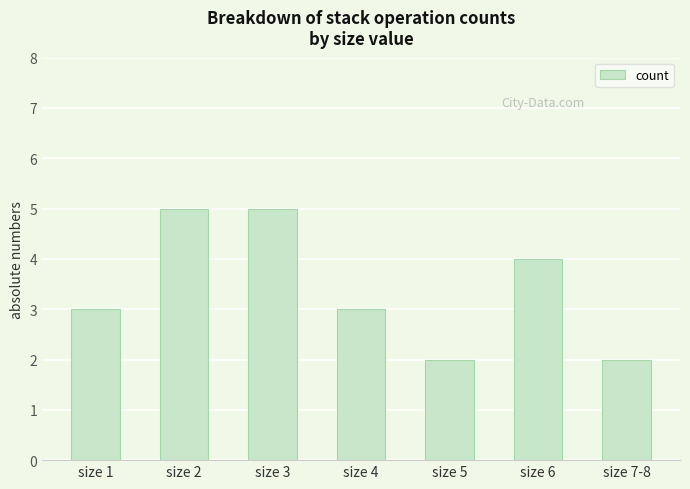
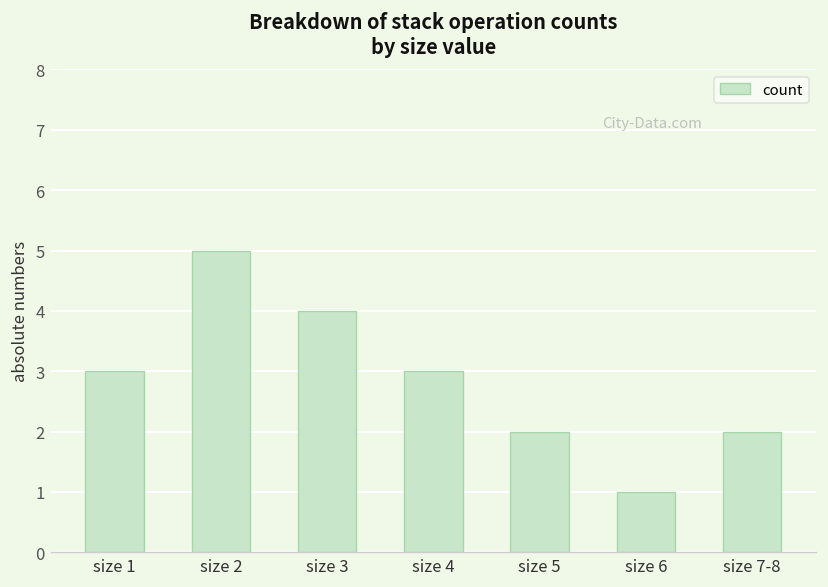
size 3: 5 -> 4
size 6: 4 -> 1
